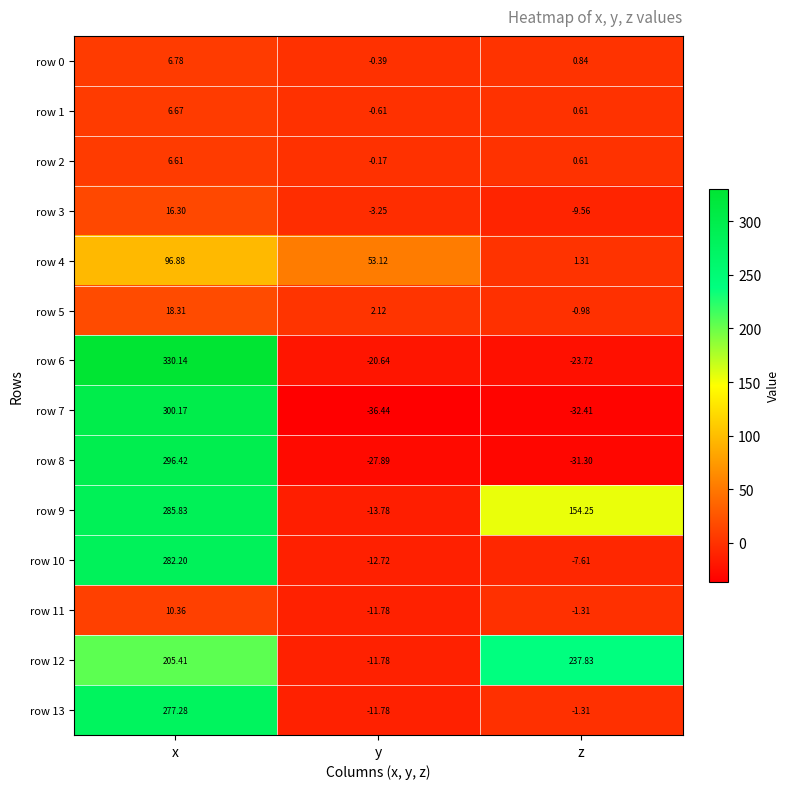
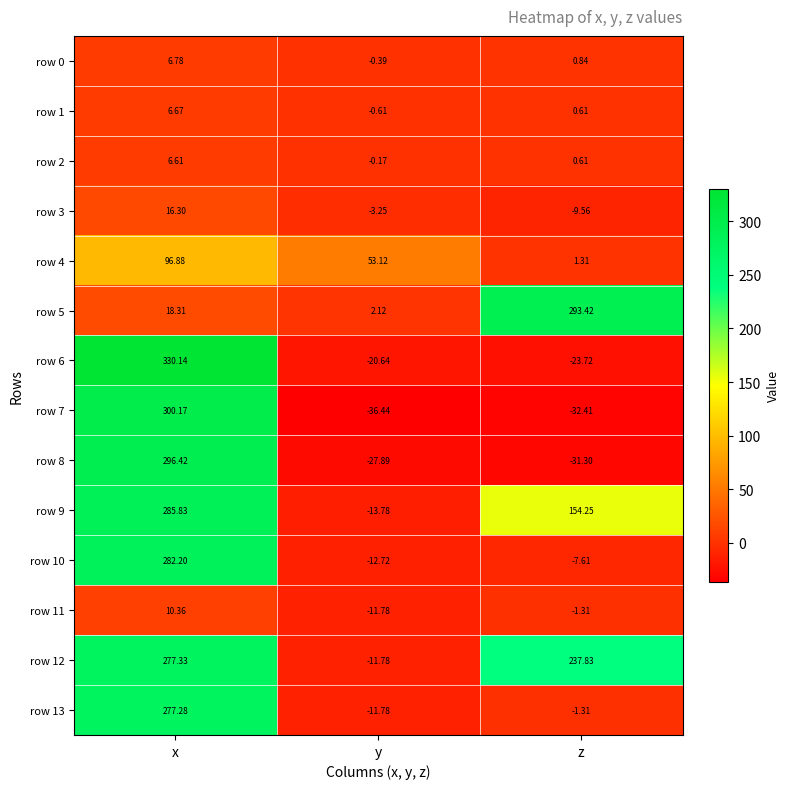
row 5, z: -0.98 -> 293.42
row 12, x: 205.41 -> 277.33
